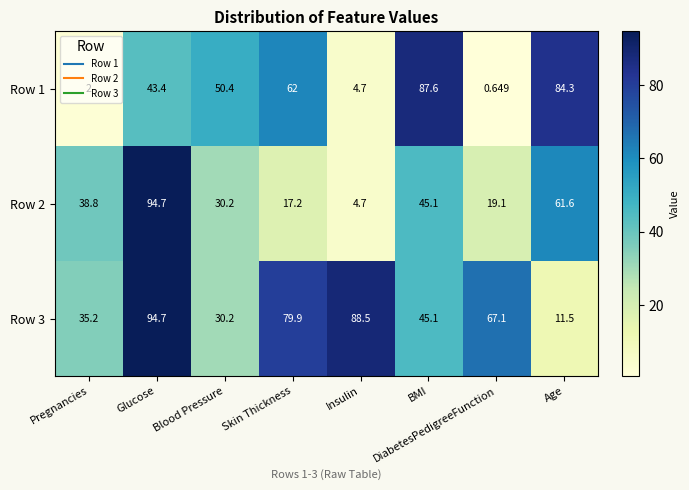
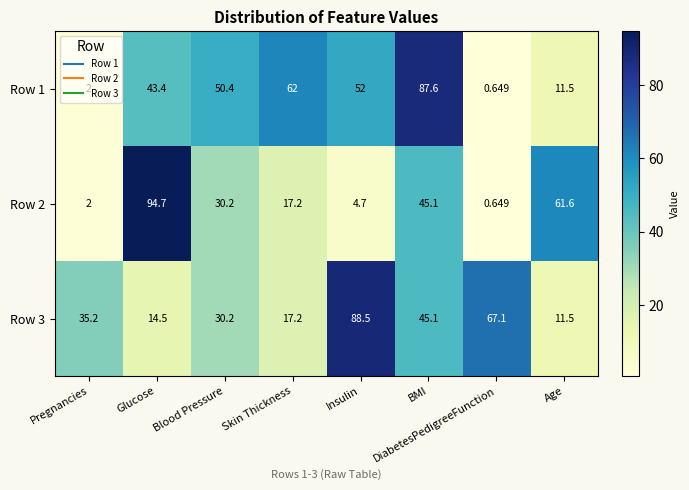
Row 1, Insulin: 4.7 -> 52
Row 1, Age: 84.3 -> 11.5
Row 2, Pregnancies: 38.8 -> 2
Row 2, DiabetesPedigreeFunction: 19.1 -> 0.649
Row 3, Glucose: 94.7 -> 14.5
Row 3, Skin Thickness: 79.9 -> 17.2
